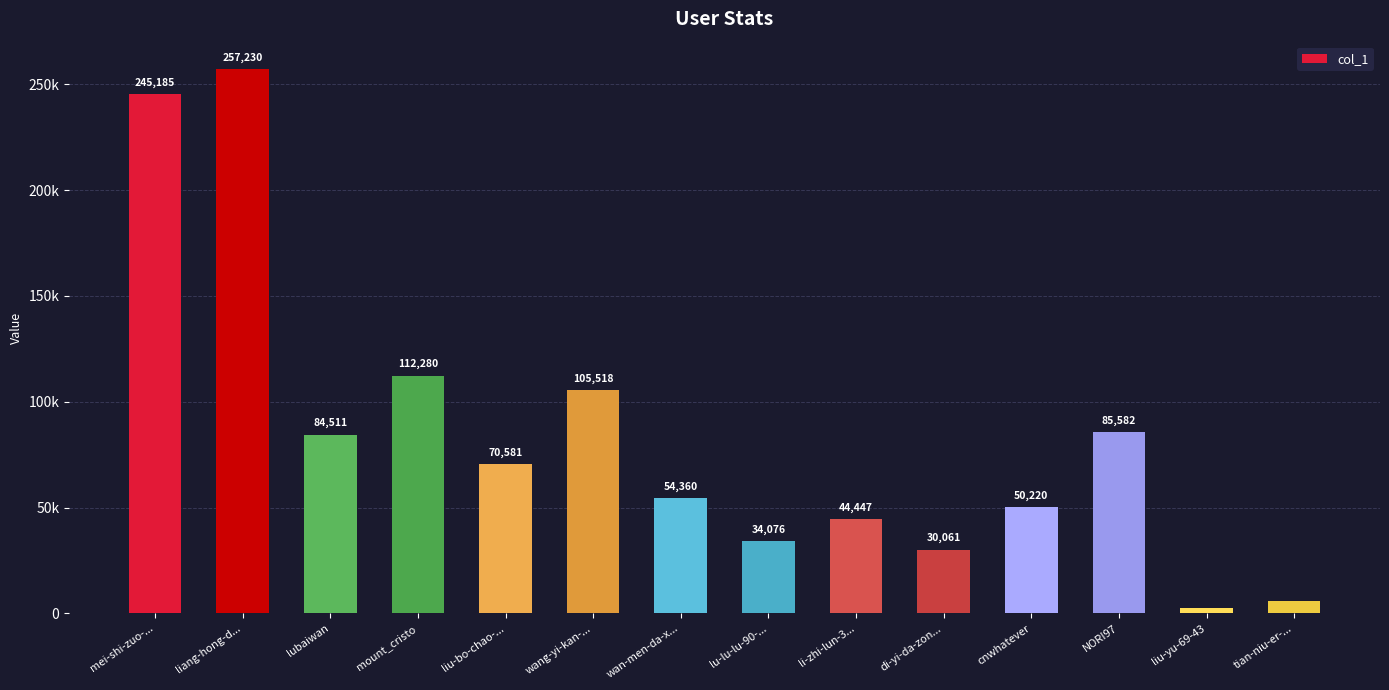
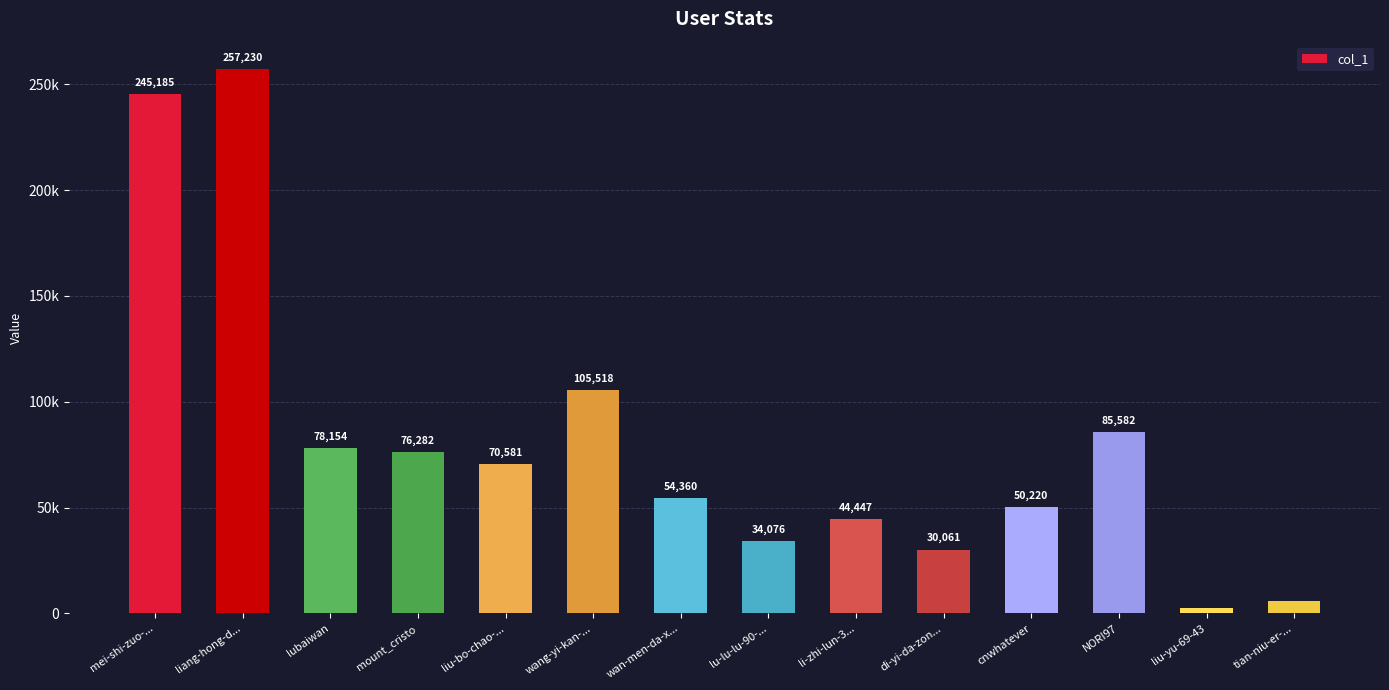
lubaiwan: 84,511 -> 78,154
mount_cristo: 112,280 -> 76,282
